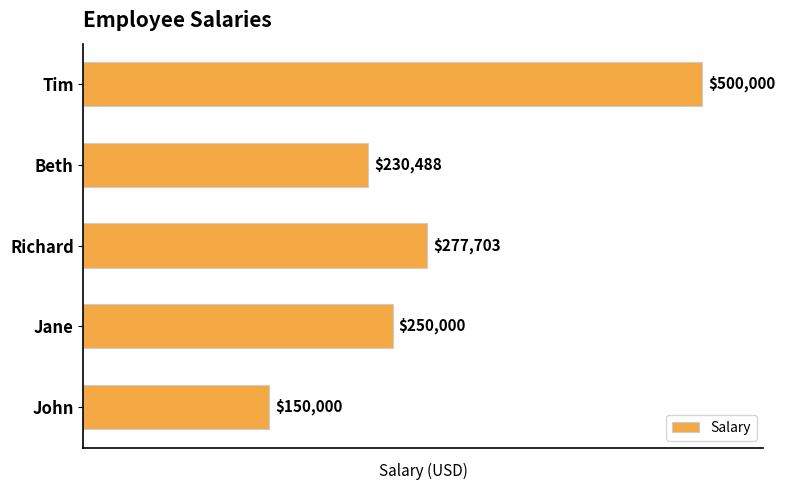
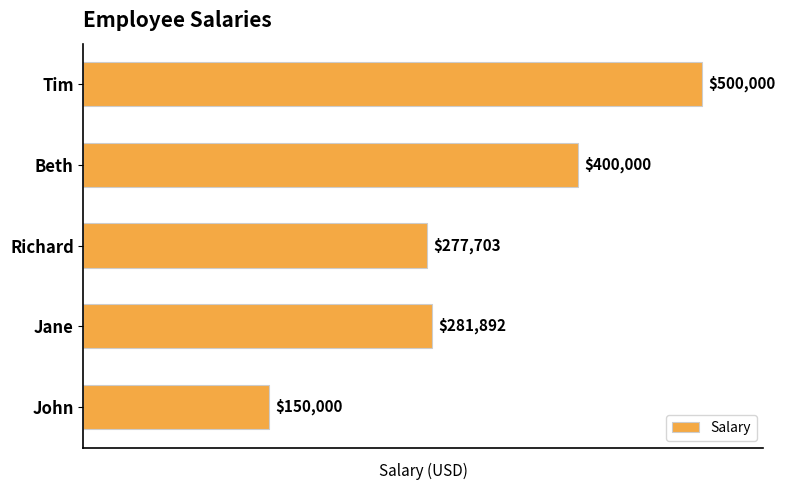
Beth: $230,488 -> $400,000
Jane: $250,000 -> $281,892
